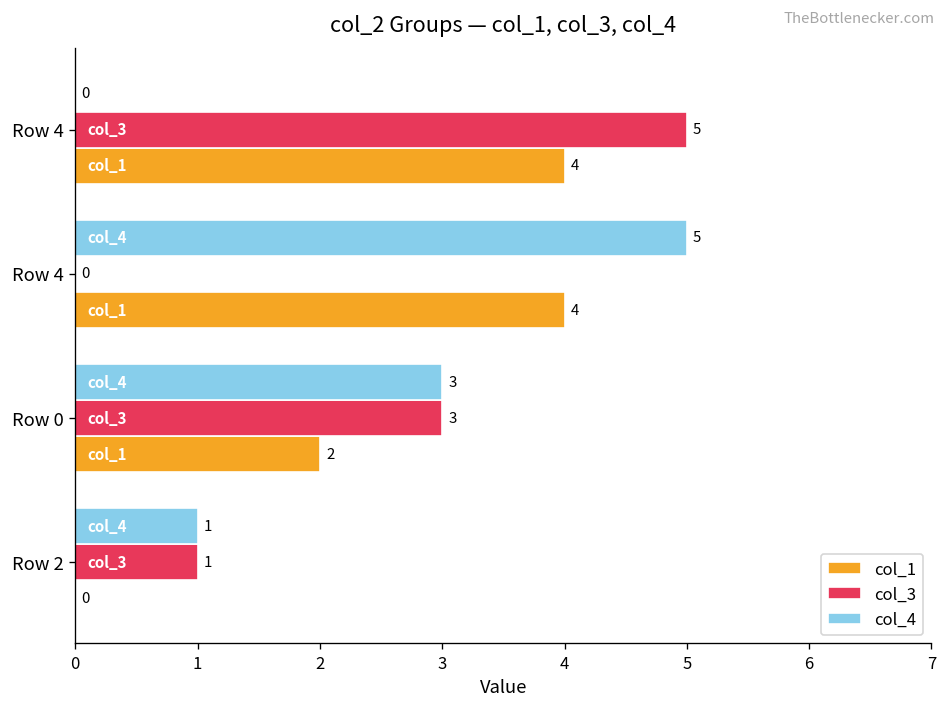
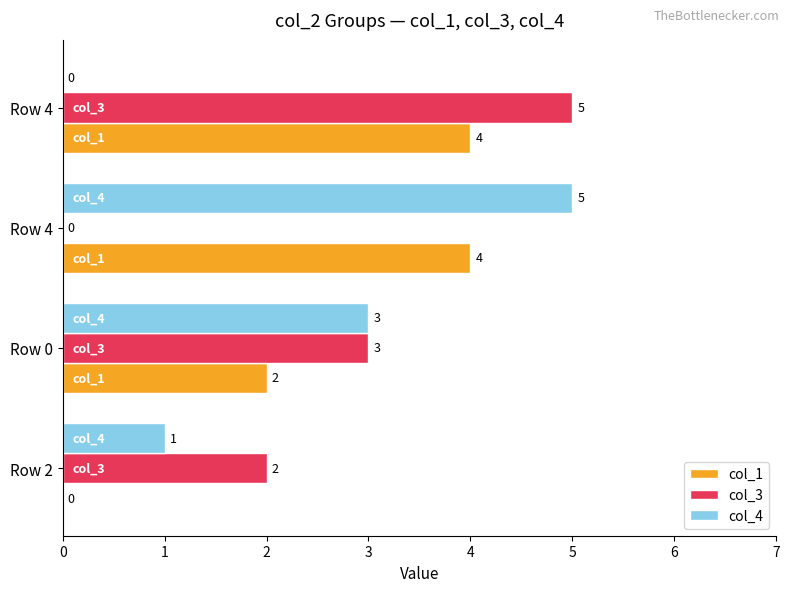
col_3, Row 2: 1 -> 2
